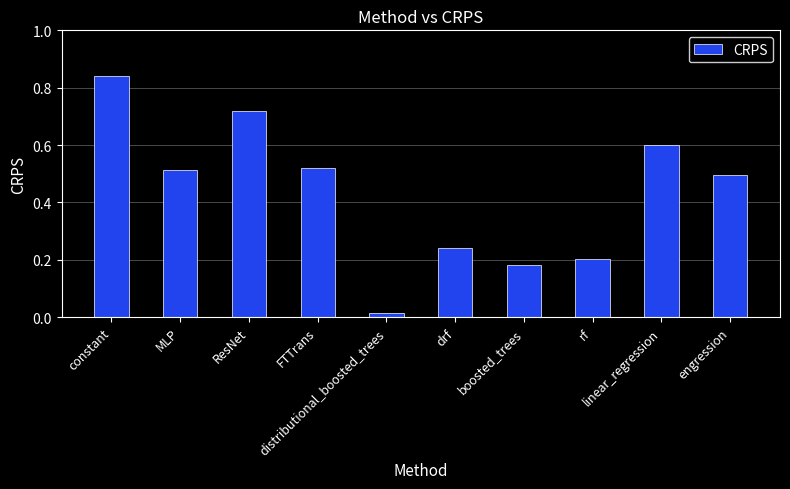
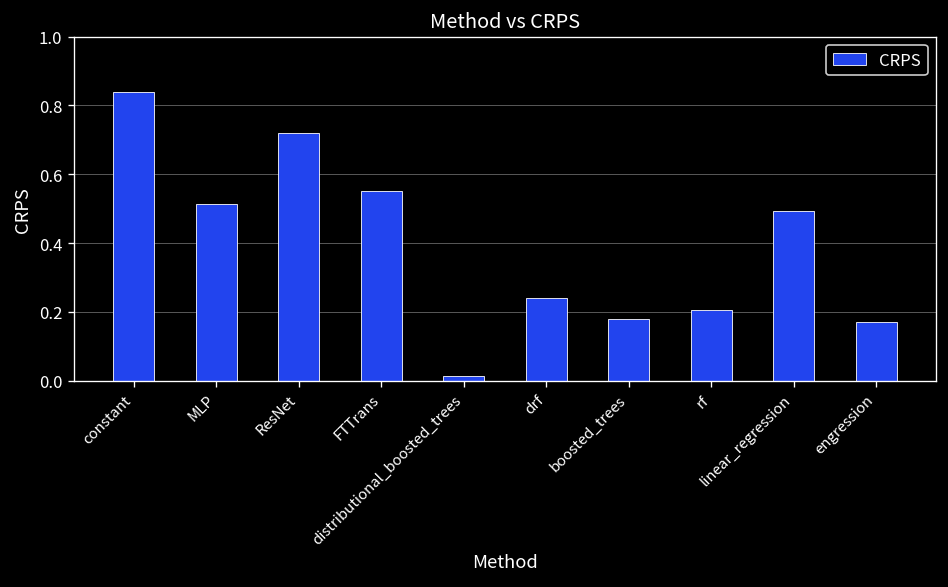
FTTrans: 0.52 -> 0.55
linear_regression: 0.60 -> 0.49
engression: 0.49 -> 0.17
